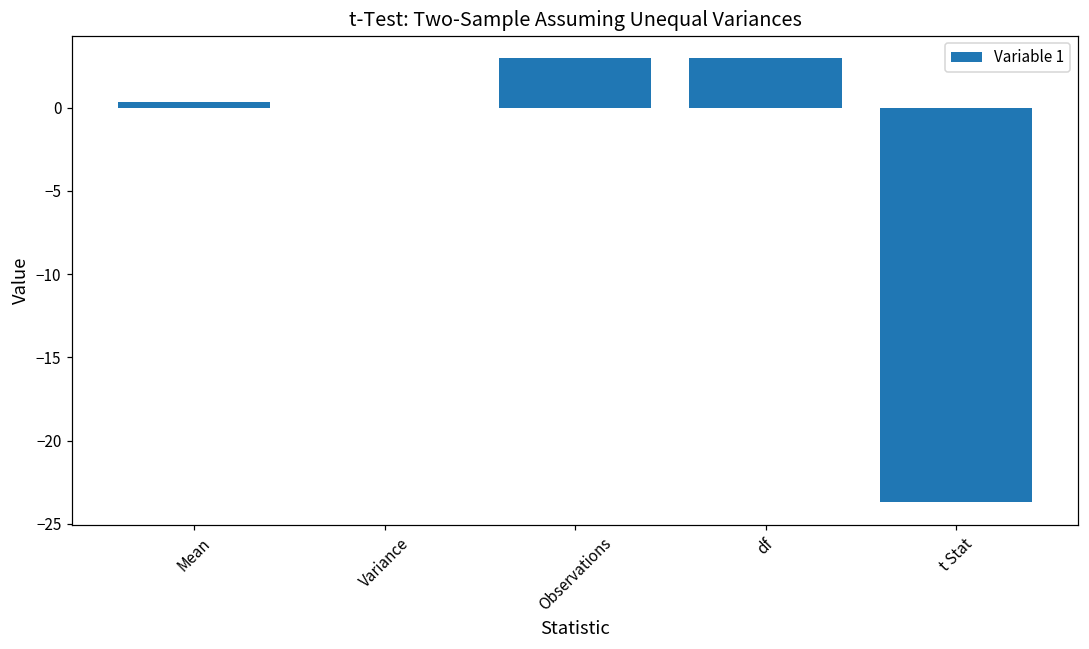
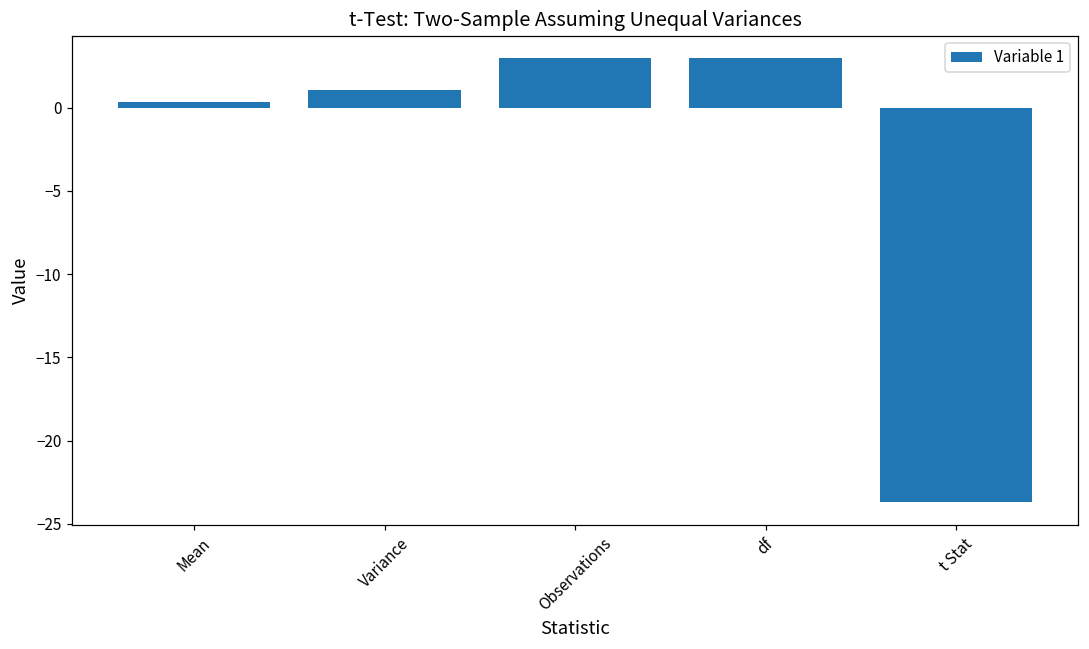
Variance: 0.0 -> 1.1
